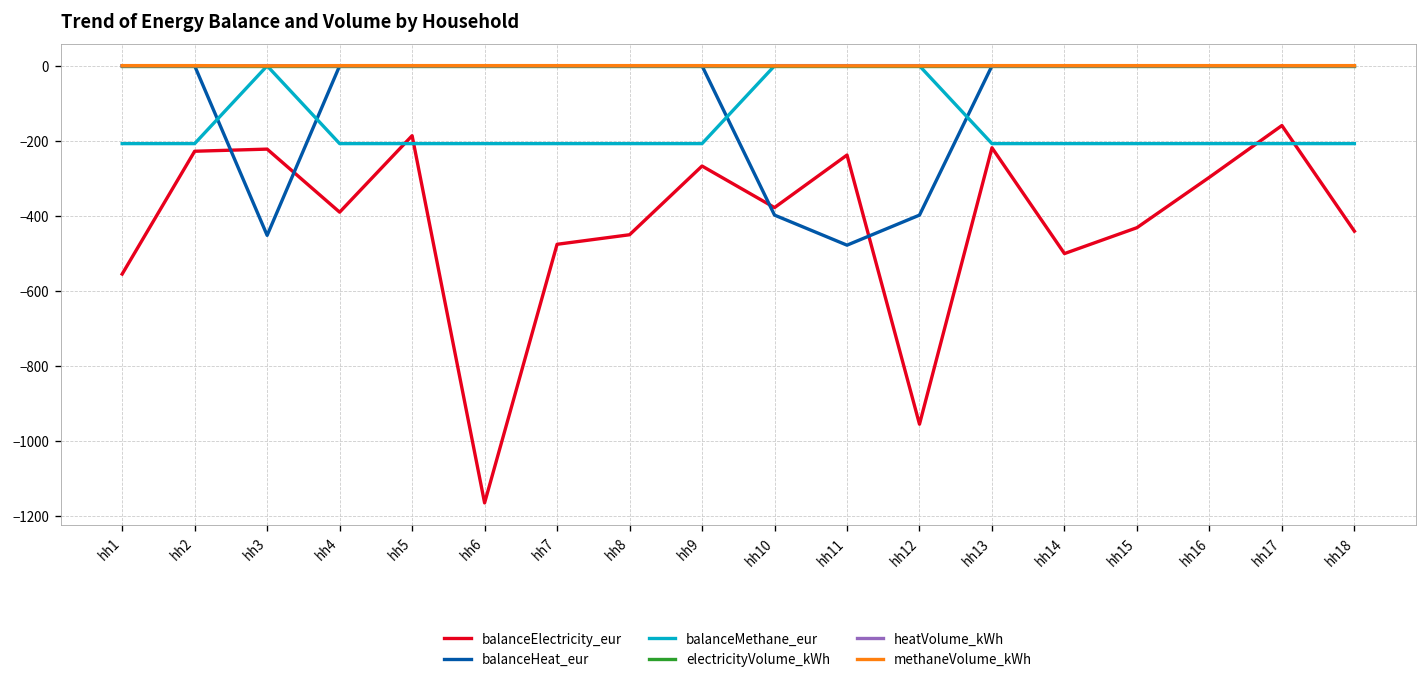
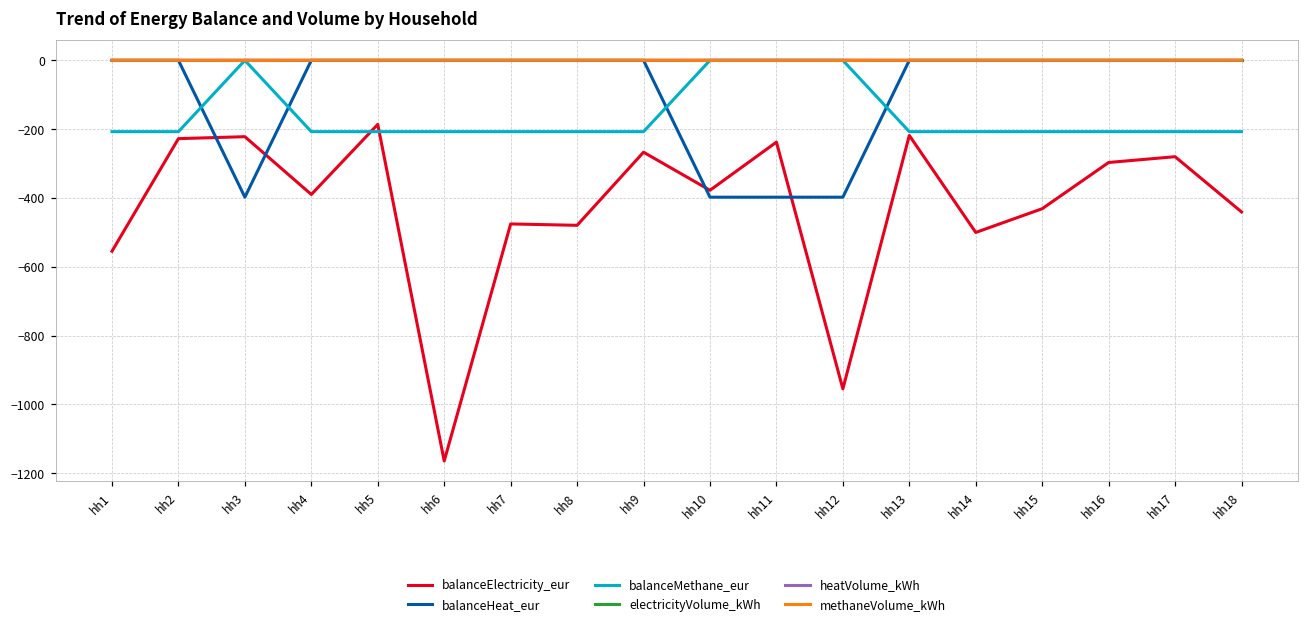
balanceHeat_eur, hh3: -450 -> -400
balanceElectricity_eur, hh8: -450 -> -480
balanceHeat_eur, hh11: -480 -> -400
balanceElectricity_eur, hh17: -160 -> -280
